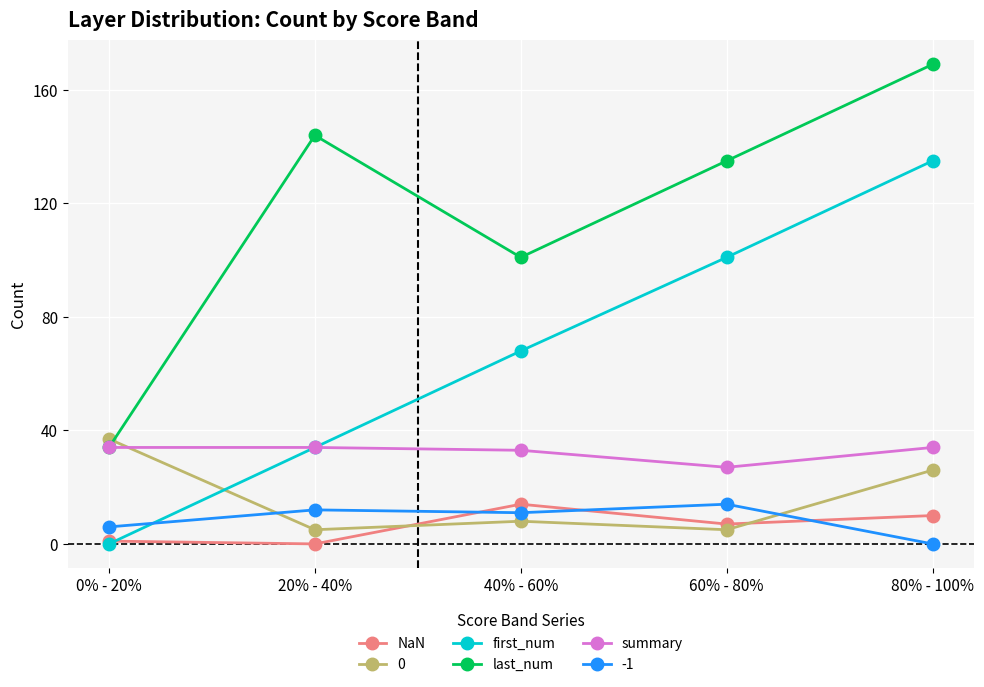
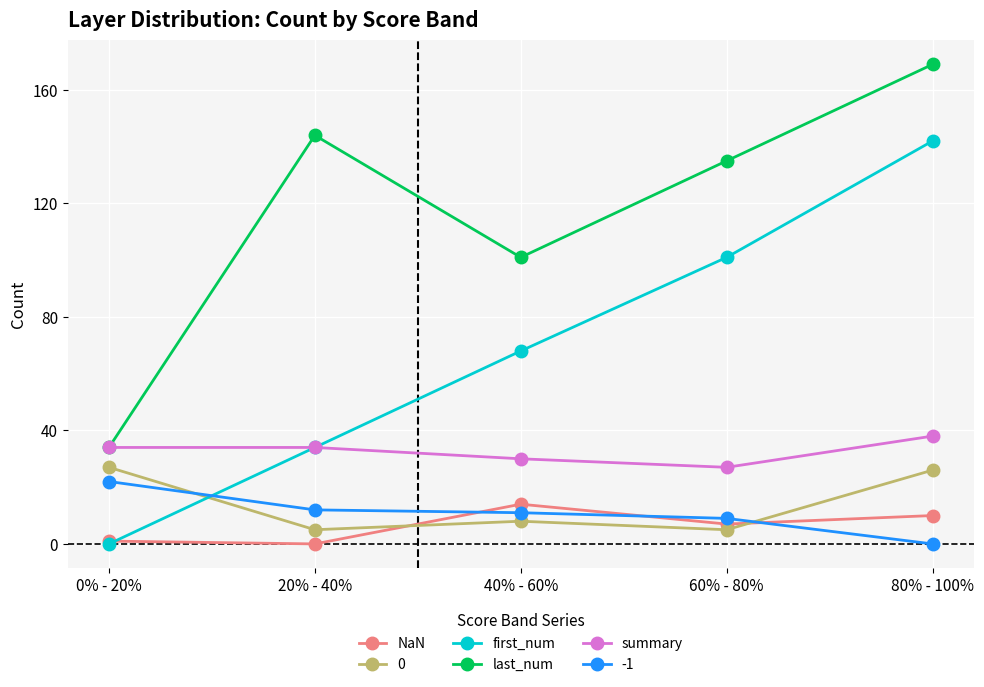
0, 0% - 20%: 37 -> 27
-1, 0% - 20%: 6 -> 22
summary, 40% - 60%: 33 -> 30
-1, 60% - 80%: 14 -> 9
first_num, 80% - 100%: 135 -> 142
summary, 80% - 100%: 34 -> 38
